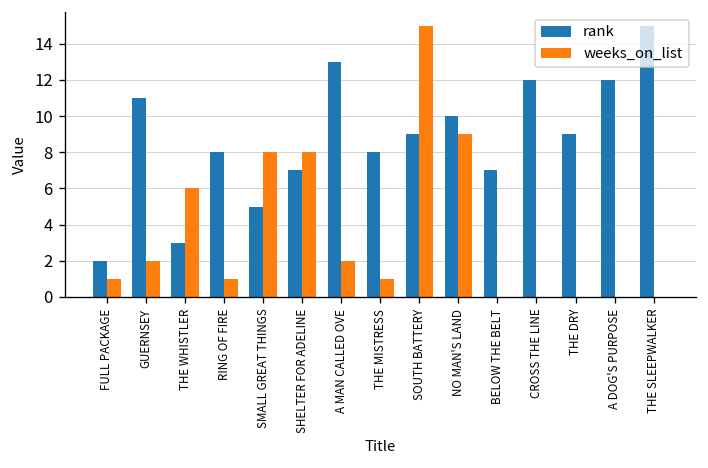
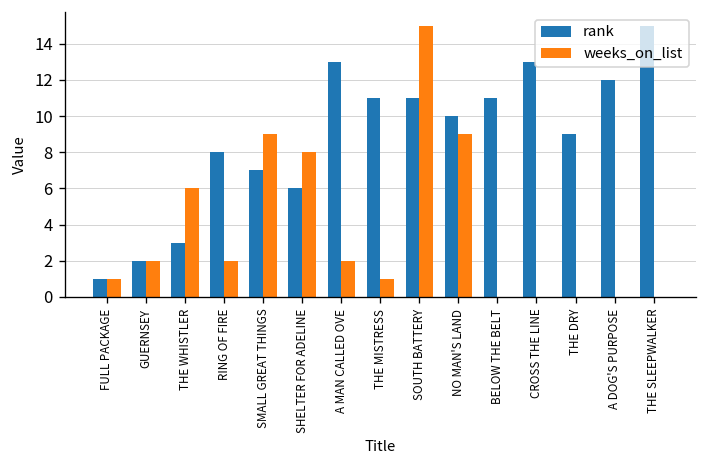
rank, FULL PACKAGE: 2 -> 1
rank, GUERNSEY: 11 -> 2
weeks_on_list, RING OF FIRE: 1 -> 2
rank, SMALL GREAT THINGS: 5 -> 7
weeks_on_list, SMALL GREAT THINGS: 8 -> 9
rank, SHELTER FOR ADELINE: 7 -> 6
rank, THE MISTRESS: 8 -> 11
rank, SOUTH BATTERY: 9 -> 11
rank, BELOW THE BELT: 7 -> 11
rank, CROSS THE LINE: 12 -> 13
